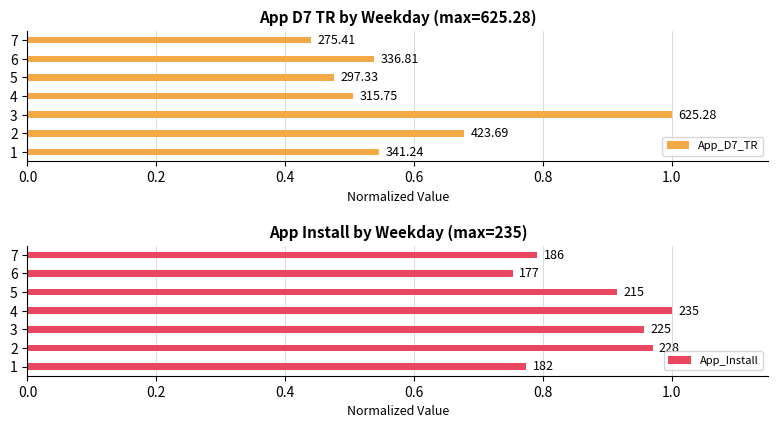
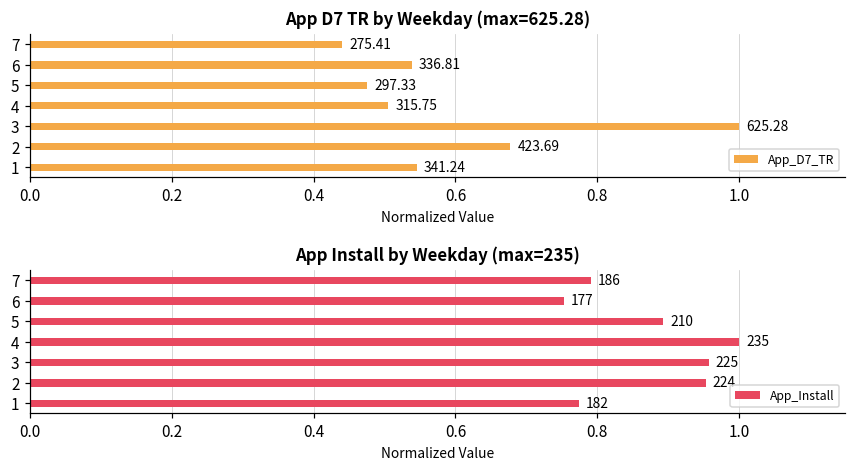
App Install by Weekday (max=235), 5: 215 -> 210
App Install by Weekday (max=235), 2: 0.97 -> 0.95
